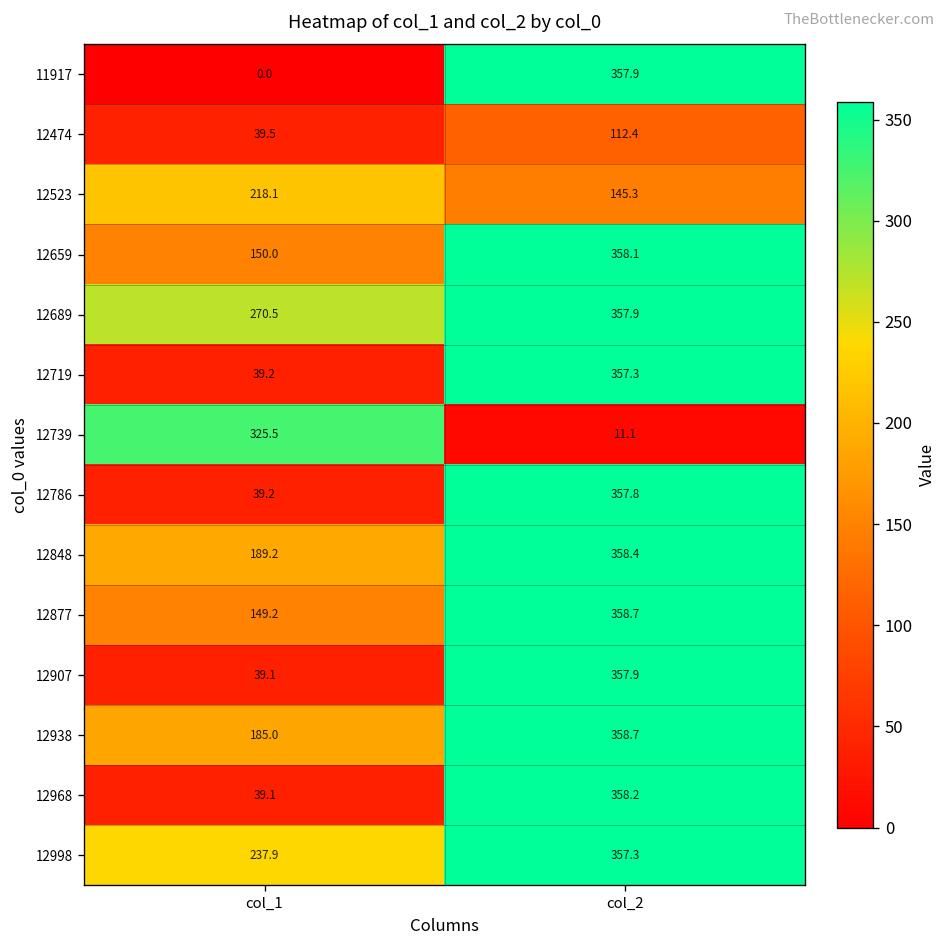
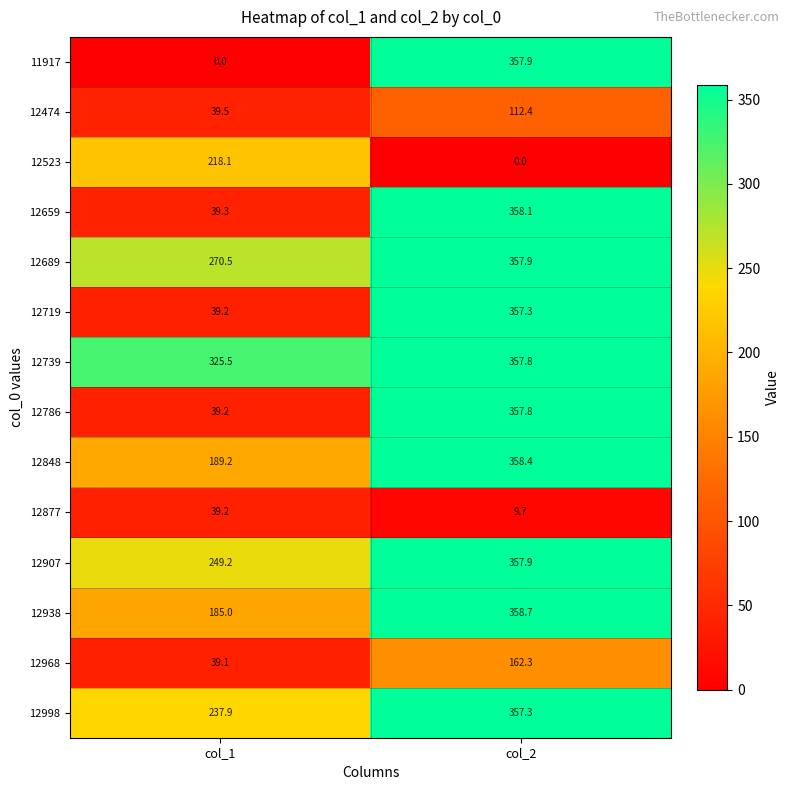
12523, col_2: 145.3 -> 0.0
12659, col_1: 150.0 -> 39.3
12739, col_2: 11.1 -> 357.8
12877, col_1: 149.2 -> 39.2
12877, col_2: 358.7 -> 9.7
12907, col_1: 39.1 -> 249.2
12968, col_2: 358.2 -> 162.3
